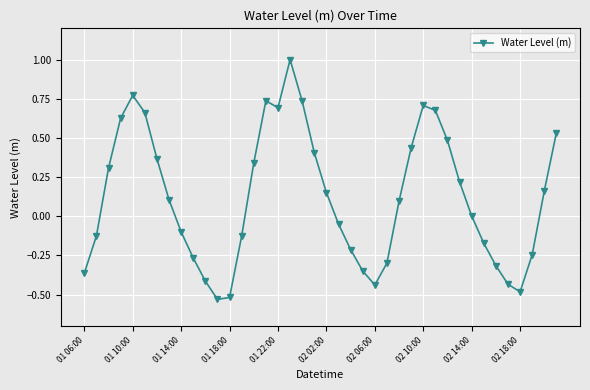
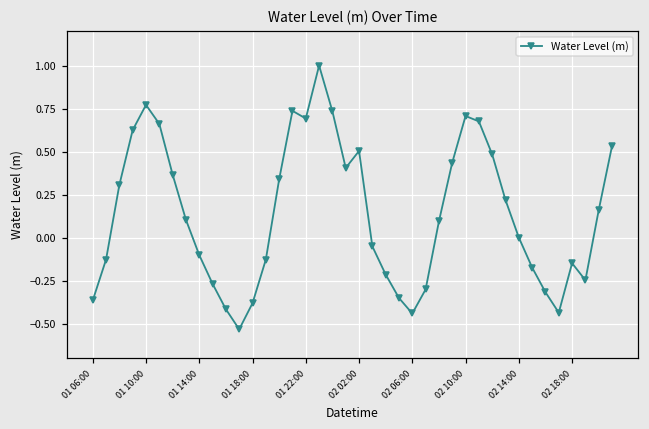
01 18:00: -0.52 -> -0.38
02 02:00: 0.15 -> 0.50
02 18:00: -0.48 -> -0.15
